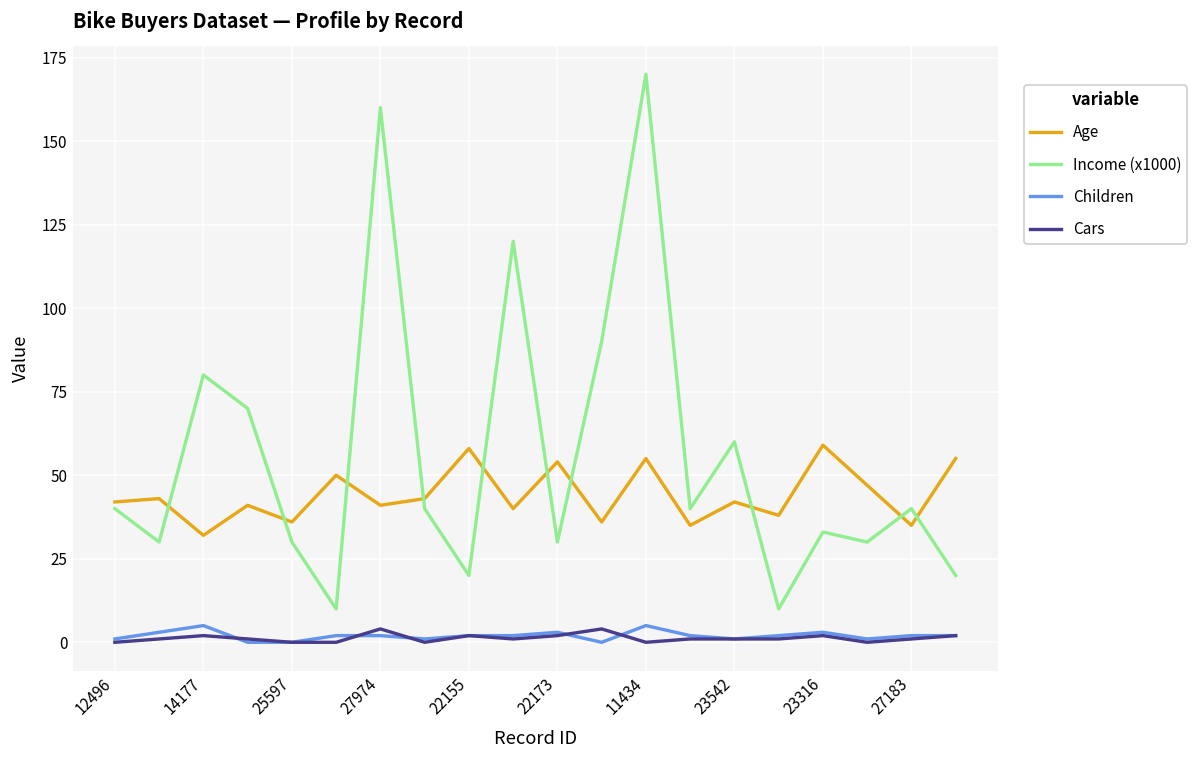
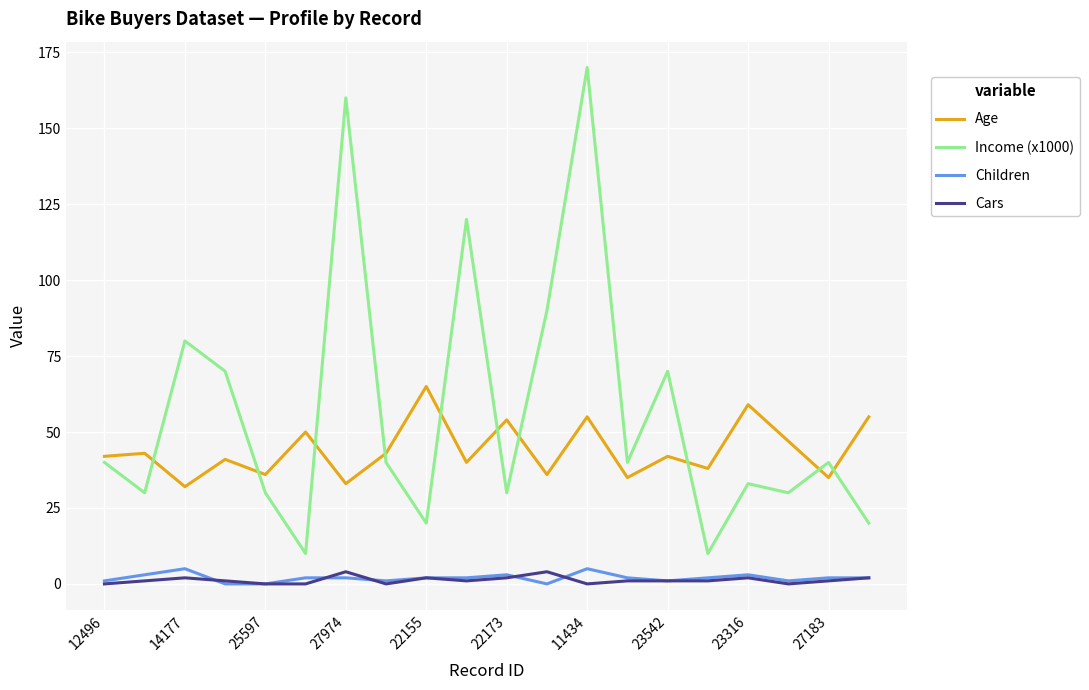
Age, 27974: 41 -> 33
Age, 22155: 58 -> 65
Income (x1000), 23542: 60 -> 70
